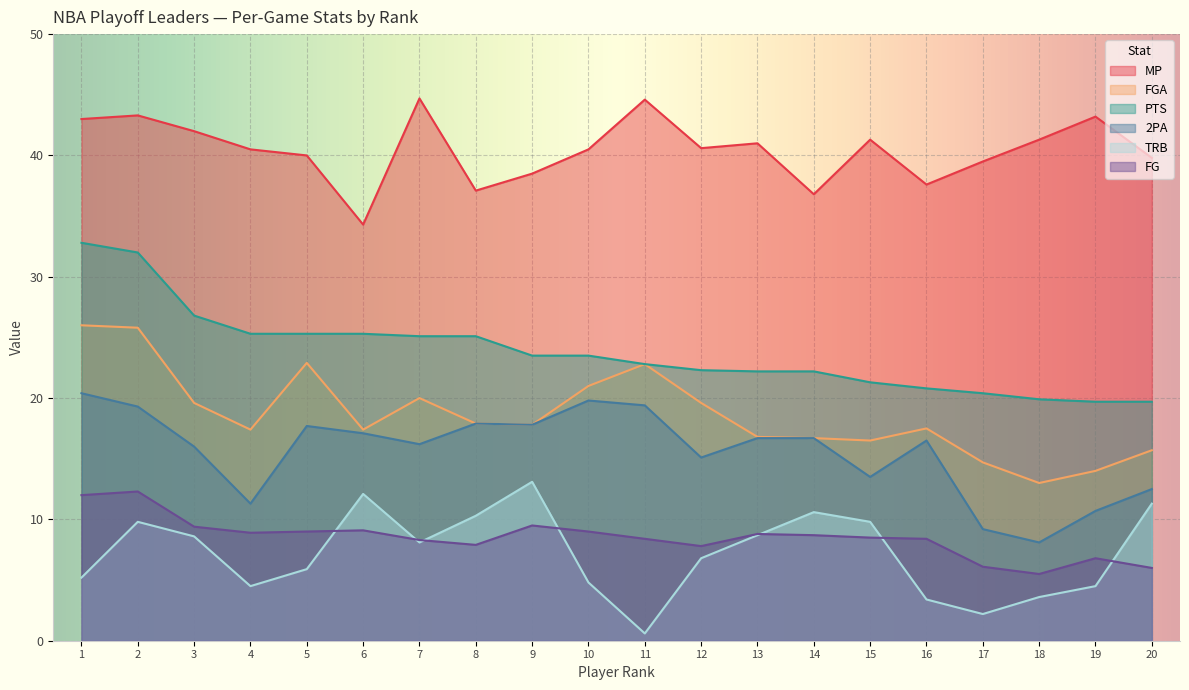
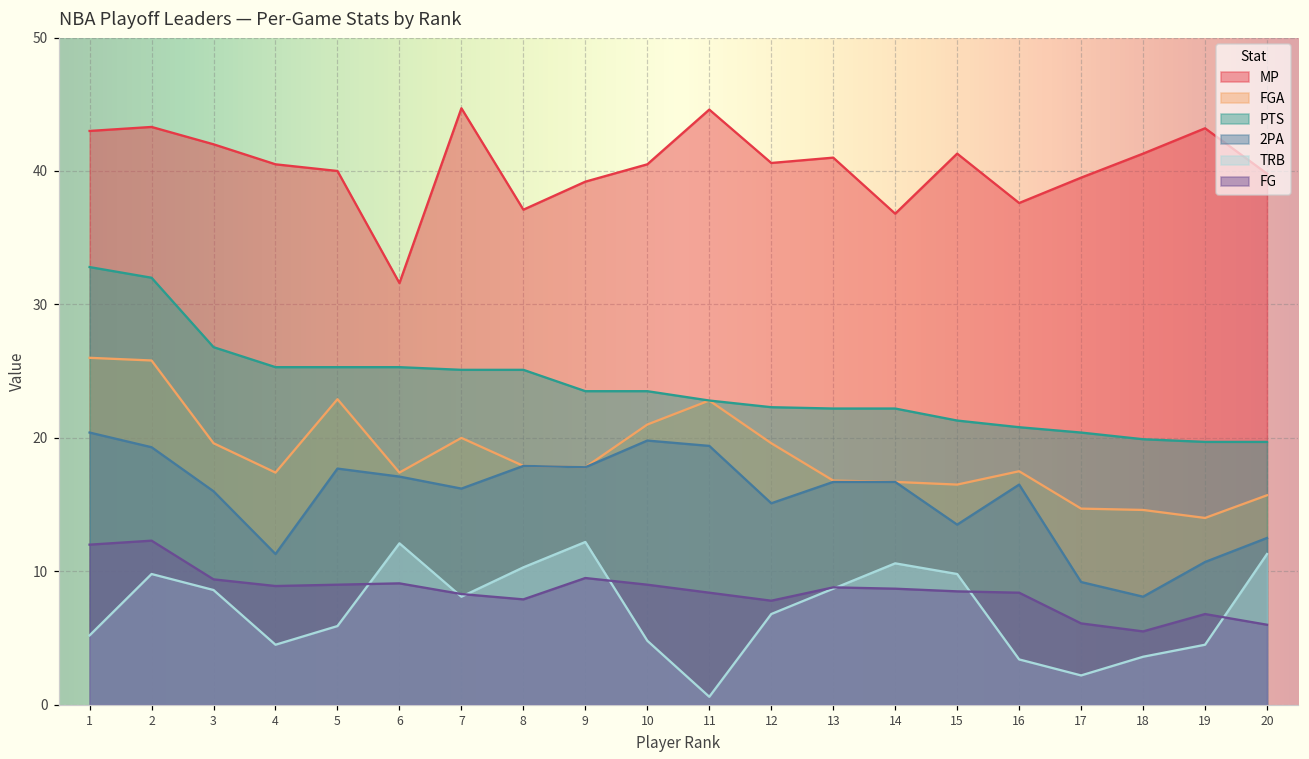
MP, 6: 34.3 -> 31.6
MP, 9: 38.5 -> 39.2
TRB, 9: 13.1 -> 12.2
FGA, 18: 13.0 -> 14.6
